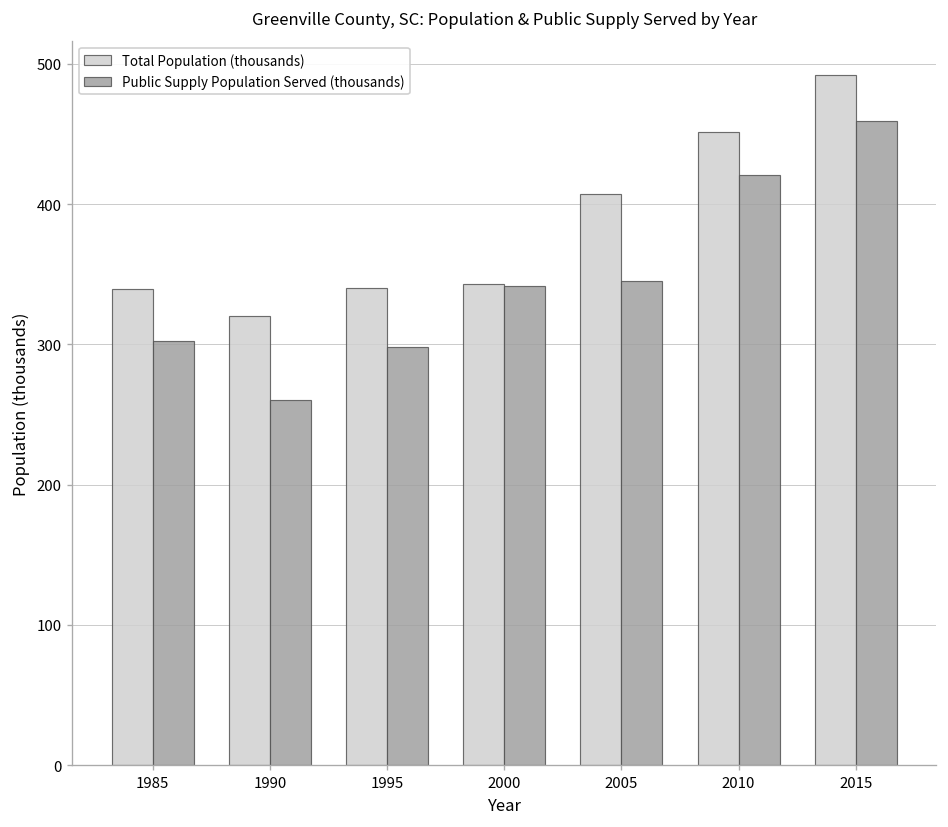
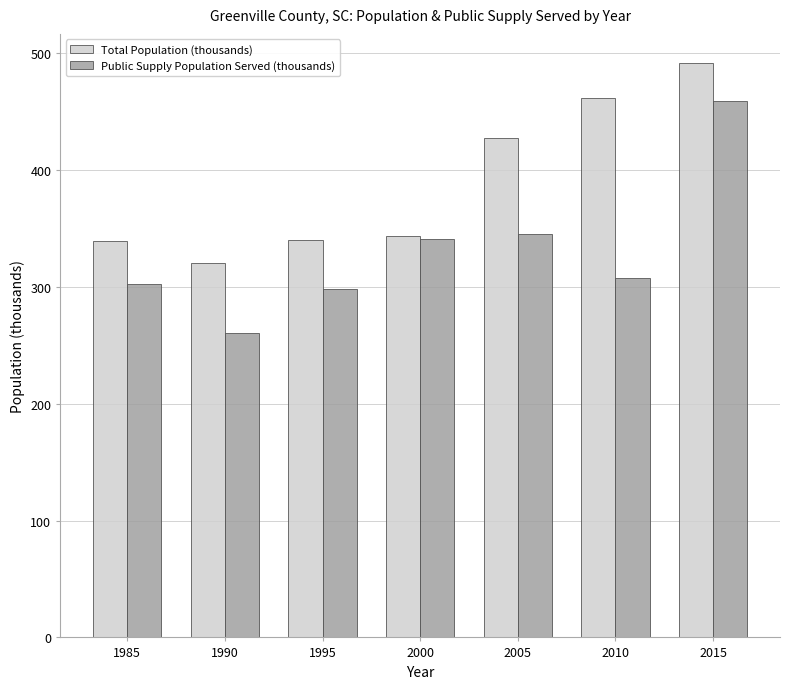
Total Population (thousands), 2005: 407 -> 428
Total Population (thousands), 2010: 451 -> 462
Public Supply Population Served (thousands), 2010: 421 -> 307
